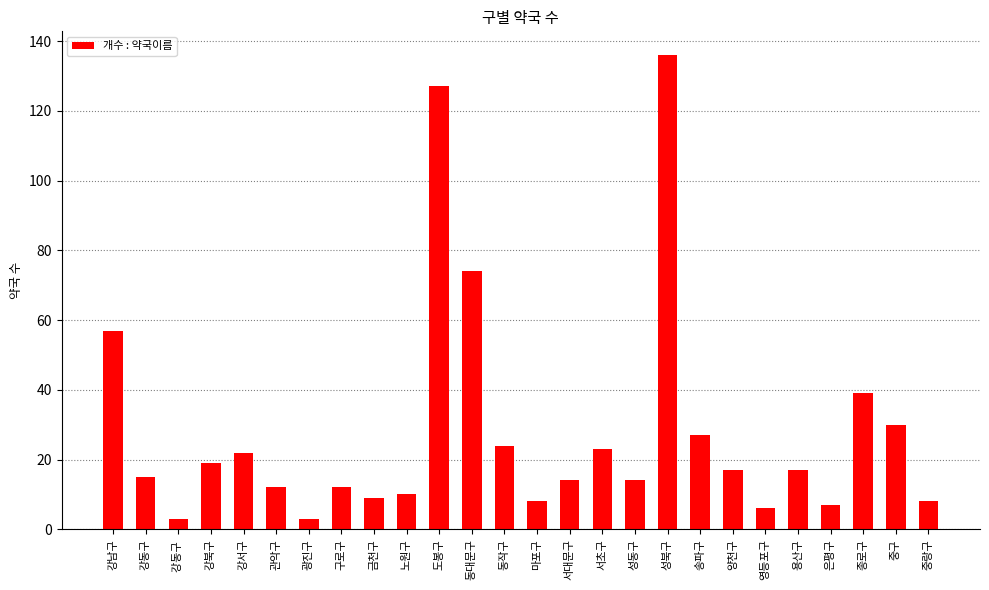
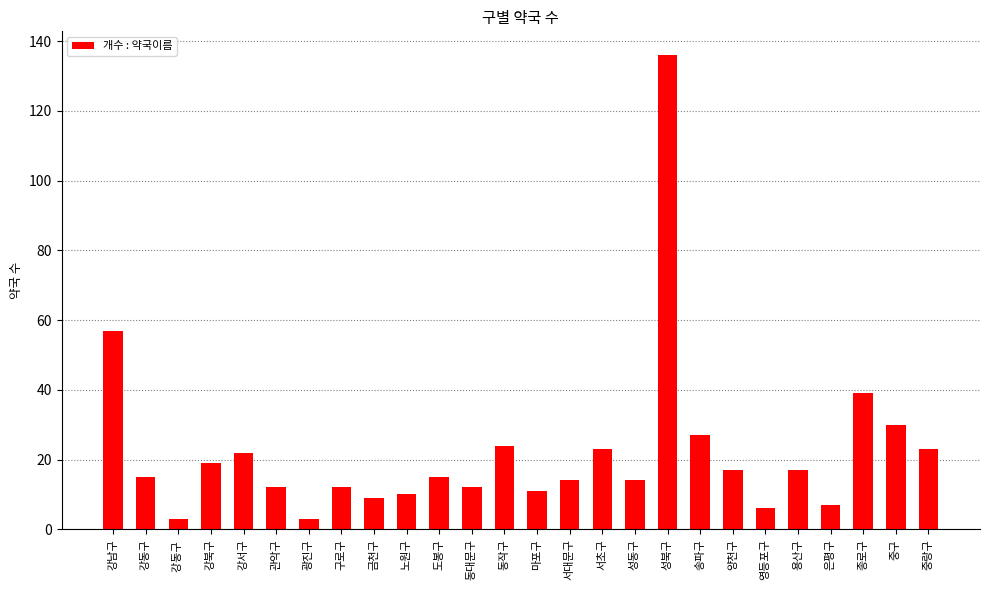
도봉구: 127 -> 15
동대문구: 74 -> 12
마포구: 8 -> 11
중랑구: 8 -> 23
